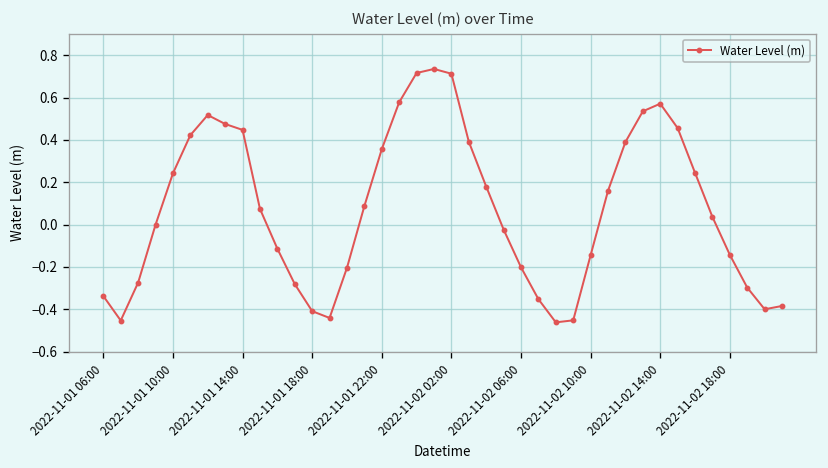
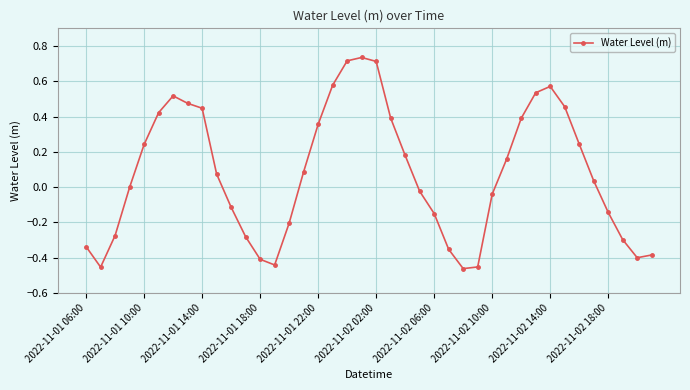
2022-11-02 06:00: -0.20 -> -0.15
2022-11-02 10:00: -0.14 -> -0.04
